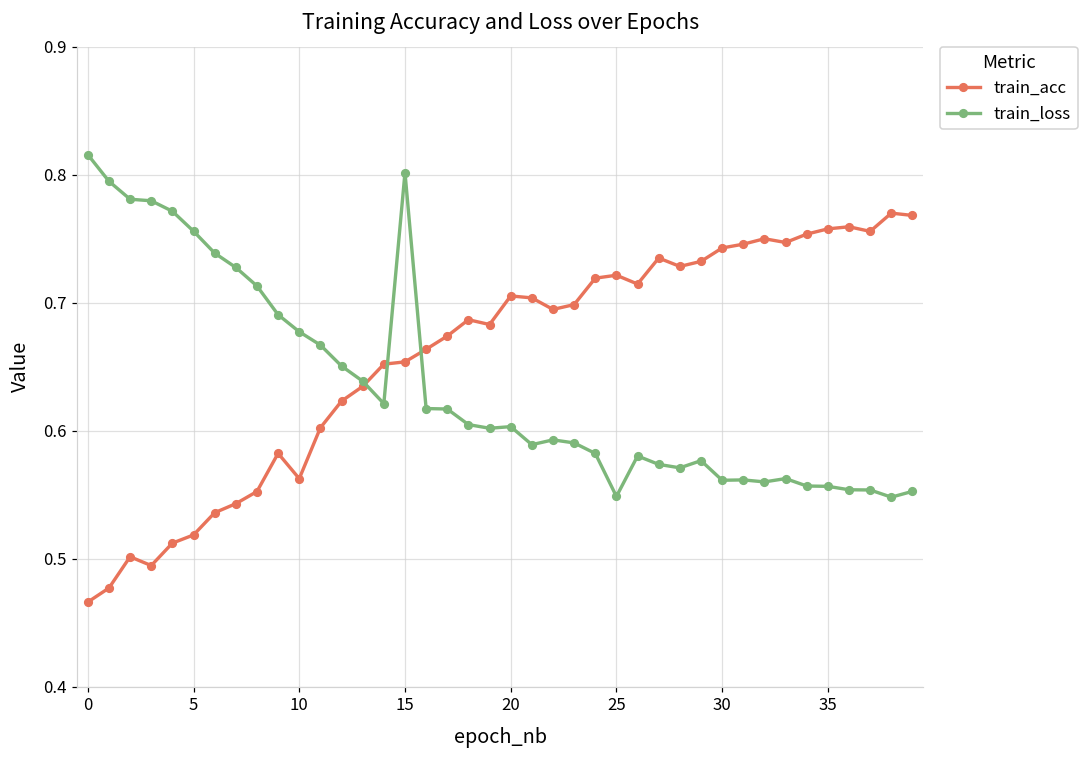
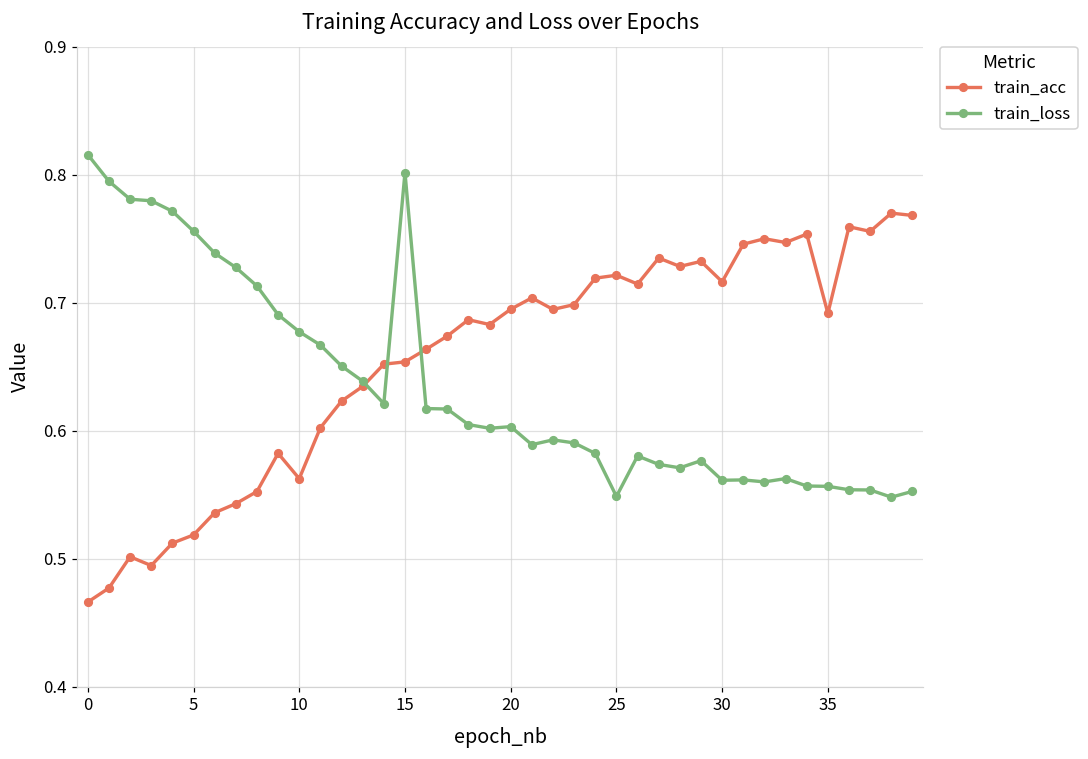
train_acc, 20: 0.705 -> 0.695
train_acc, 30: 0.743 -> 0.716
train_acc, 35: 0.758 -> 0.692
